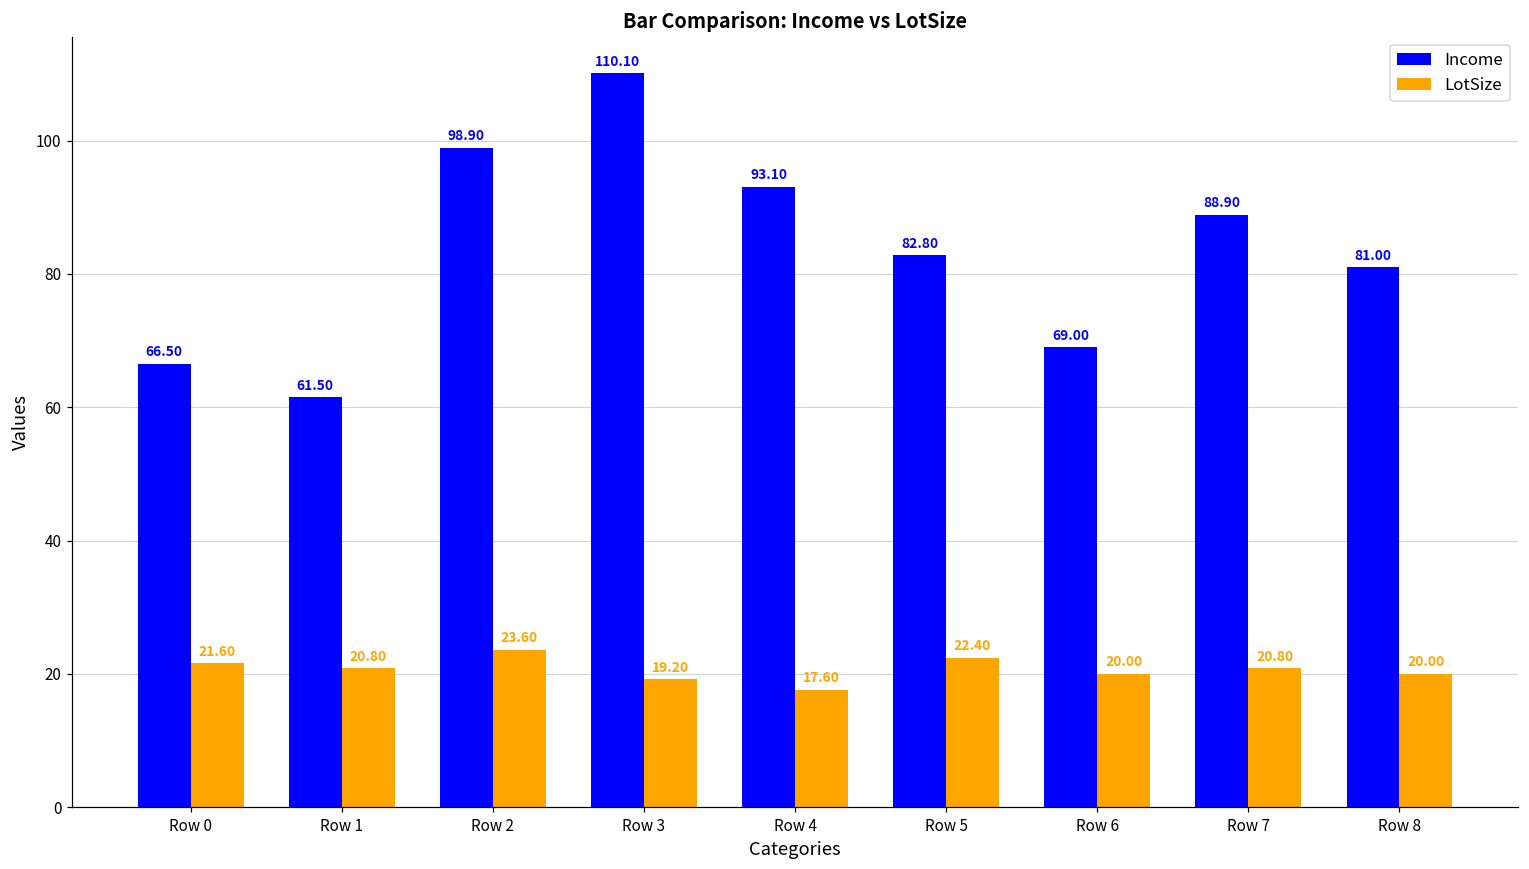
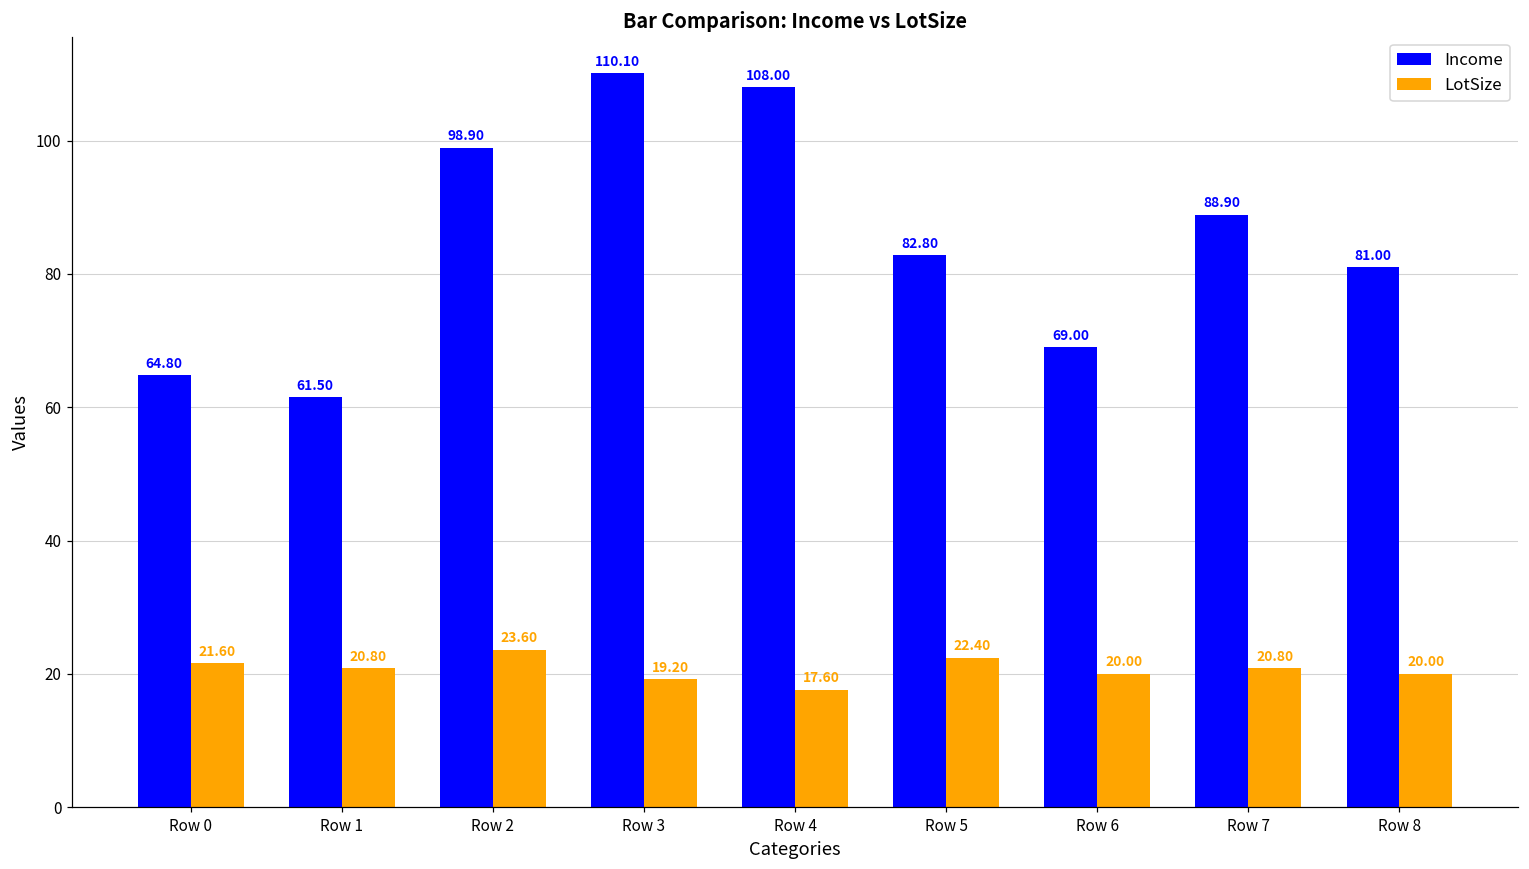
Income, Row 0: 66.50 -> 64.80
Income, Row 4: 93.10 -> 108.00
